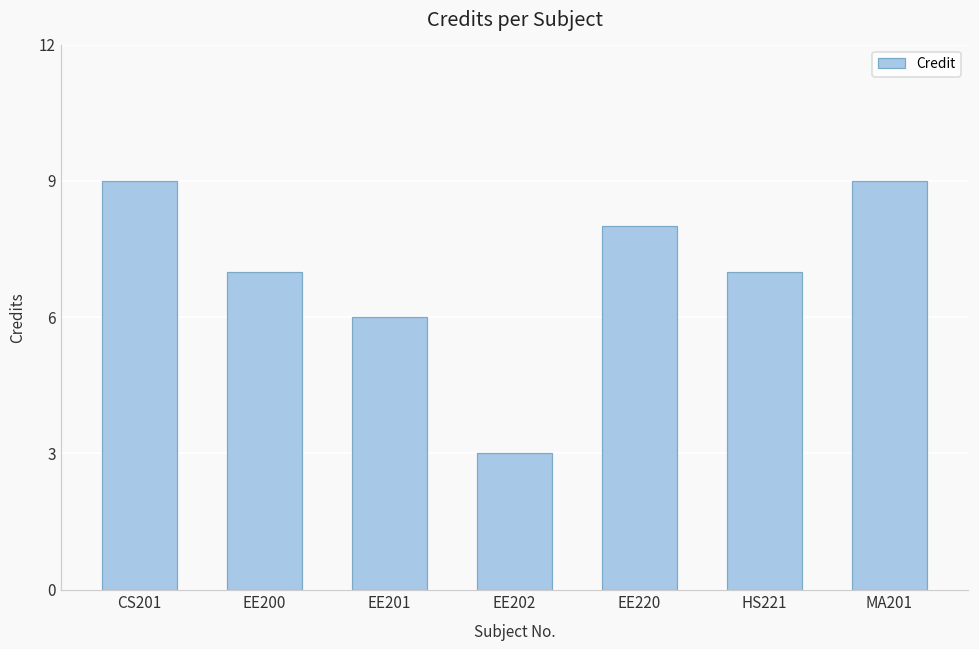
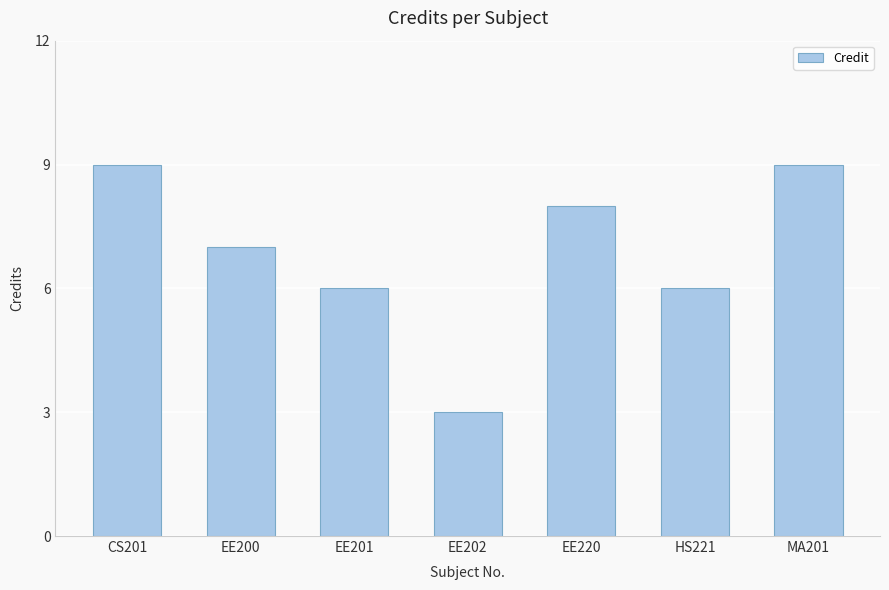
HS221: 7 -> 6
